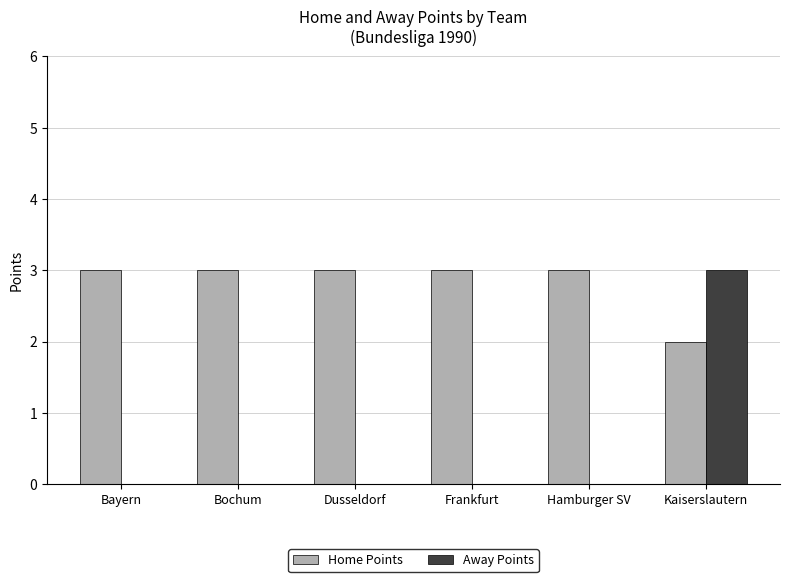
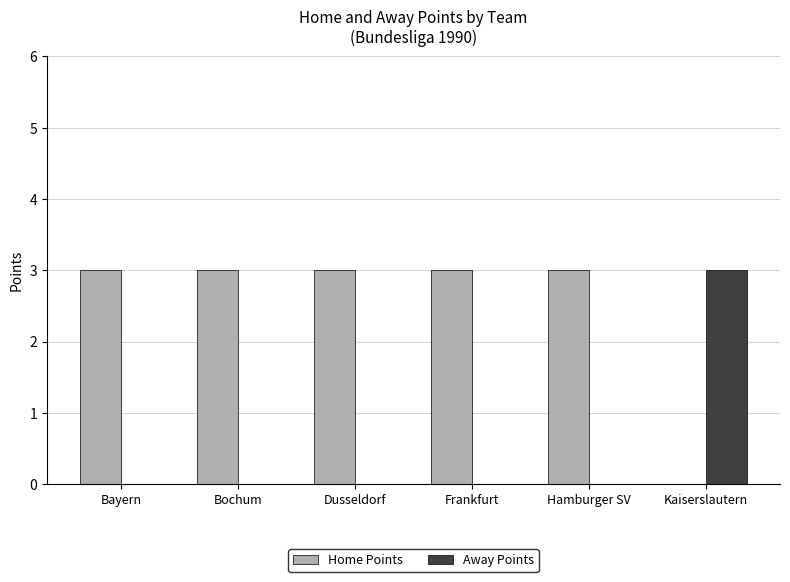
Home Points, Kaiserslautern: 2 -> 0
